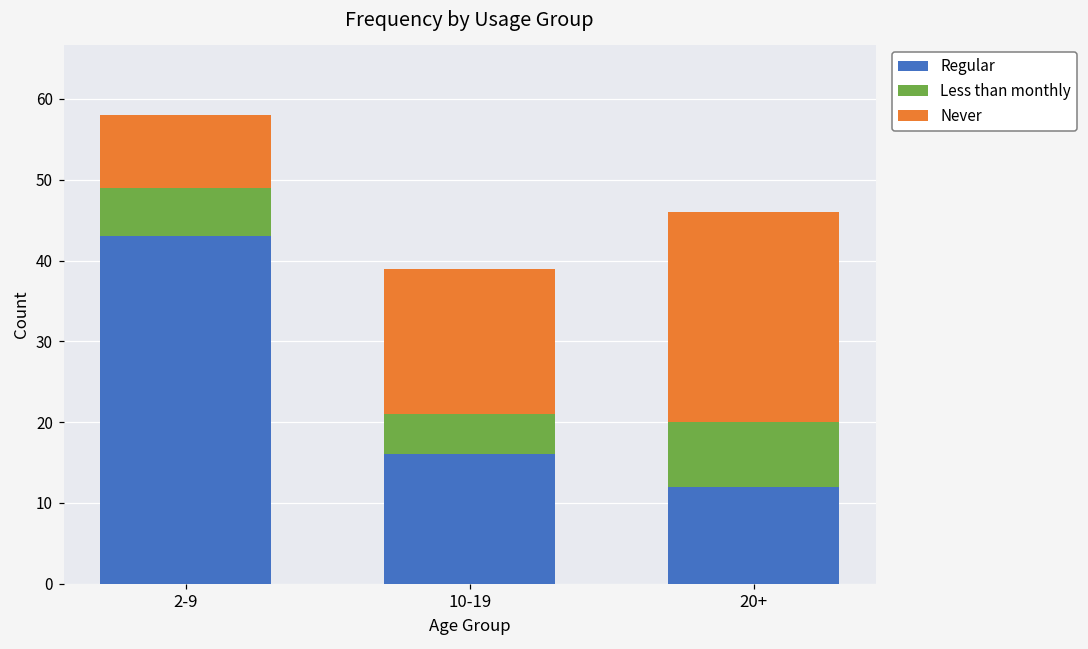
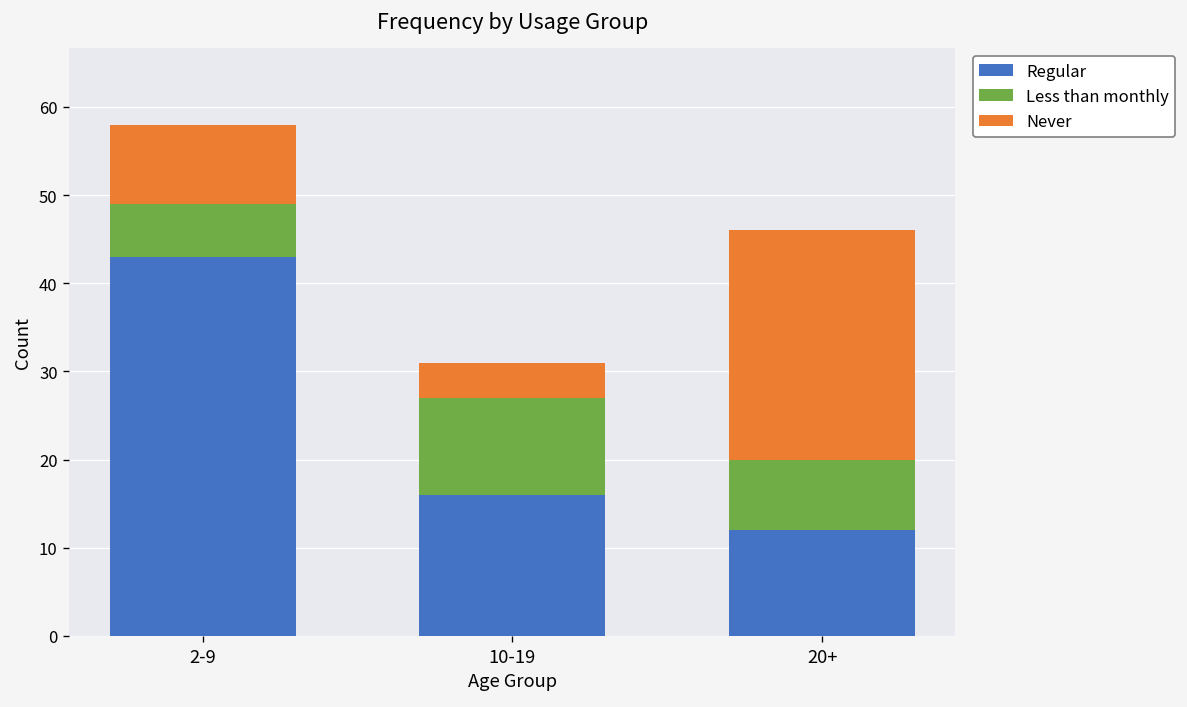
Less than monthly, 10-19: 5 -> 11
Never, 10-19: 18 -> 4
